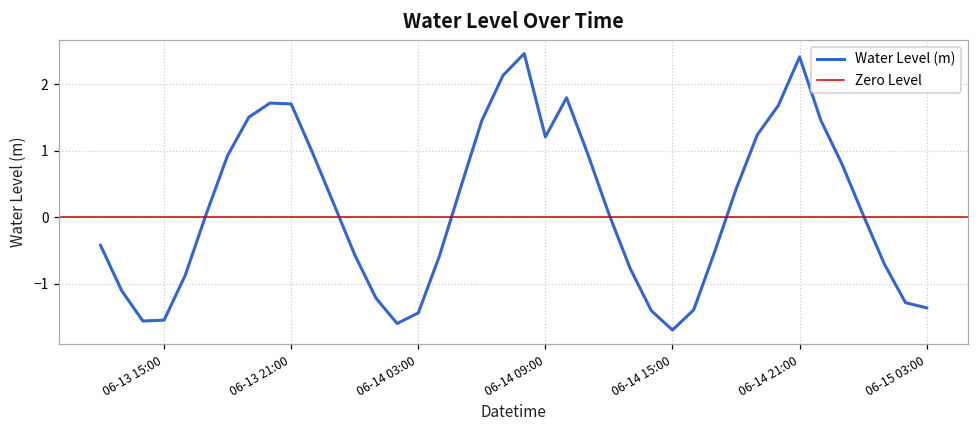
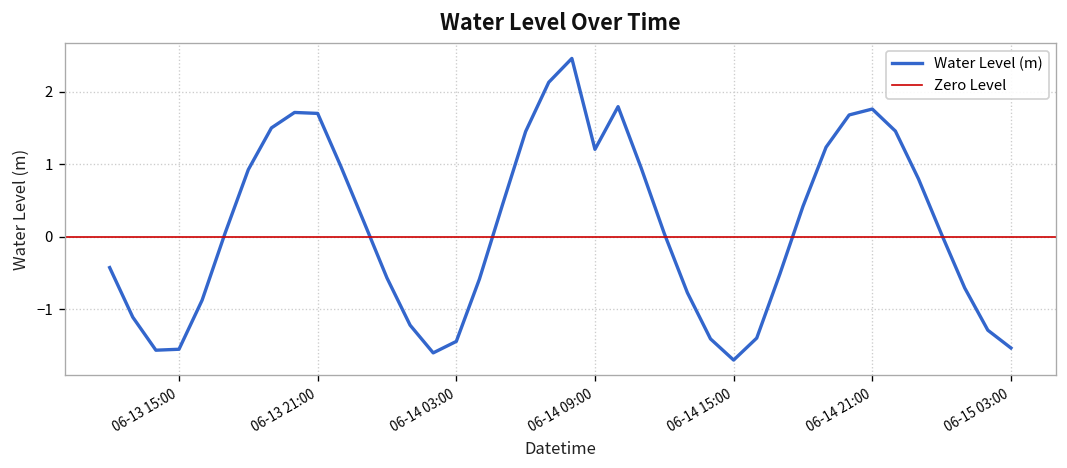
06-14 21:00: 2.4 -> 1.8
06-15 03:00: -1.4 -> -1.5
